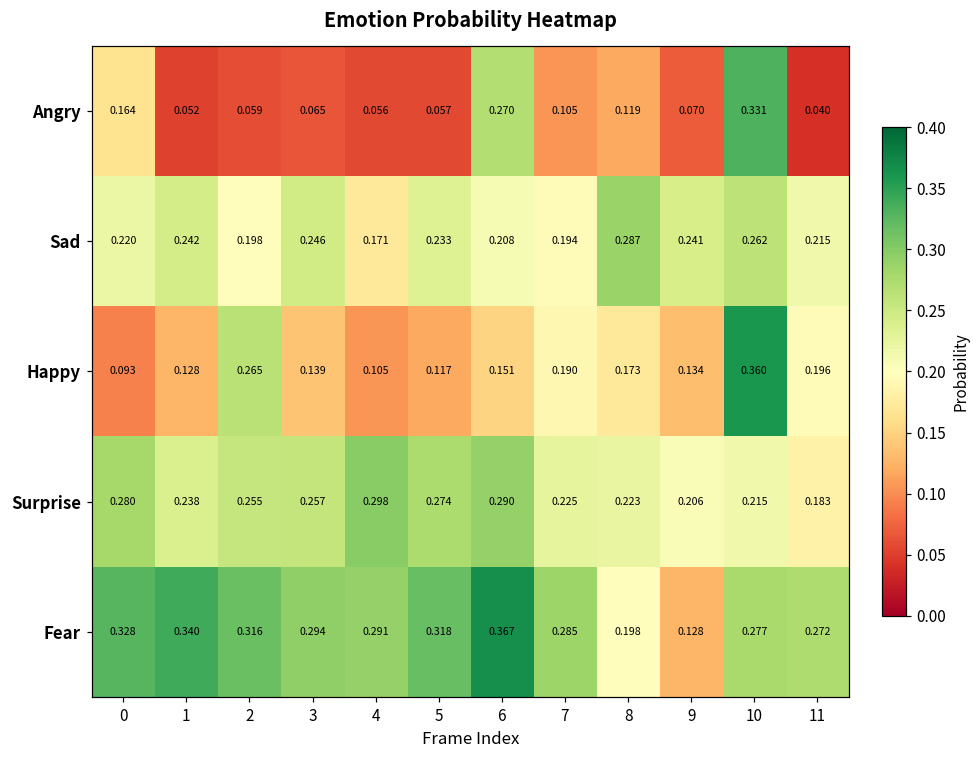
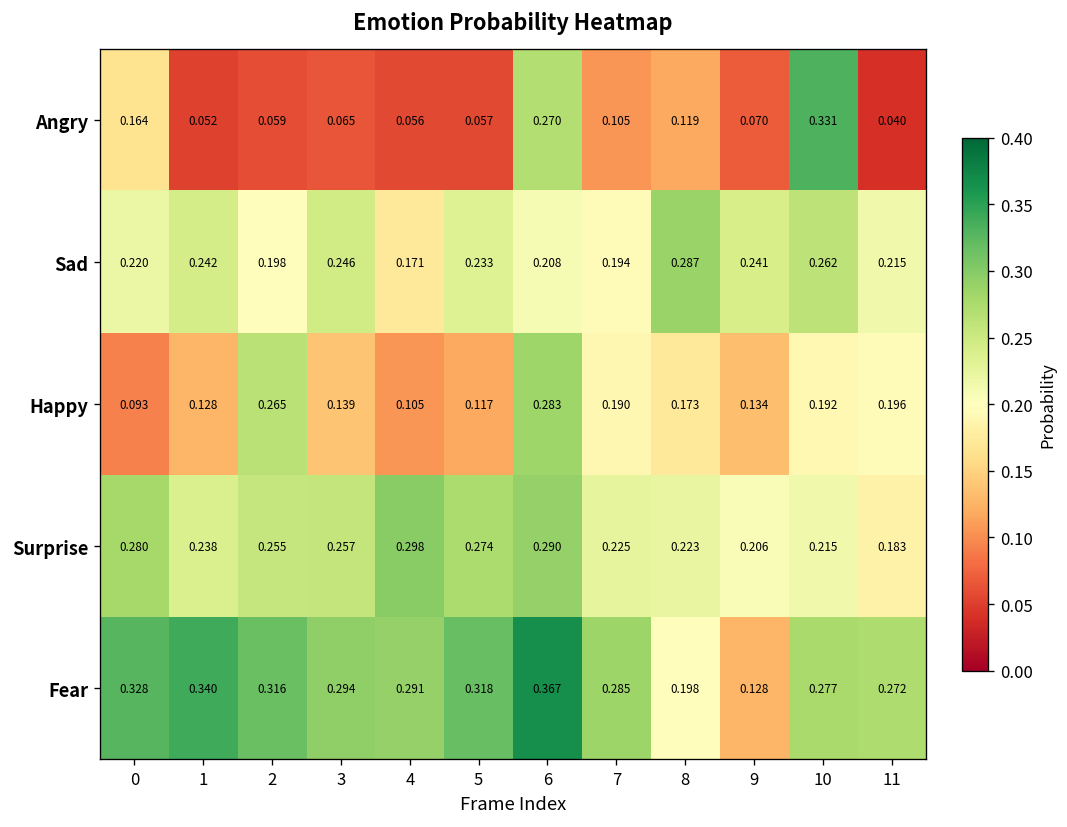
Happy, 6: 0.151 -> 0.283
Happy, 10: 0.360 -> 0.192
